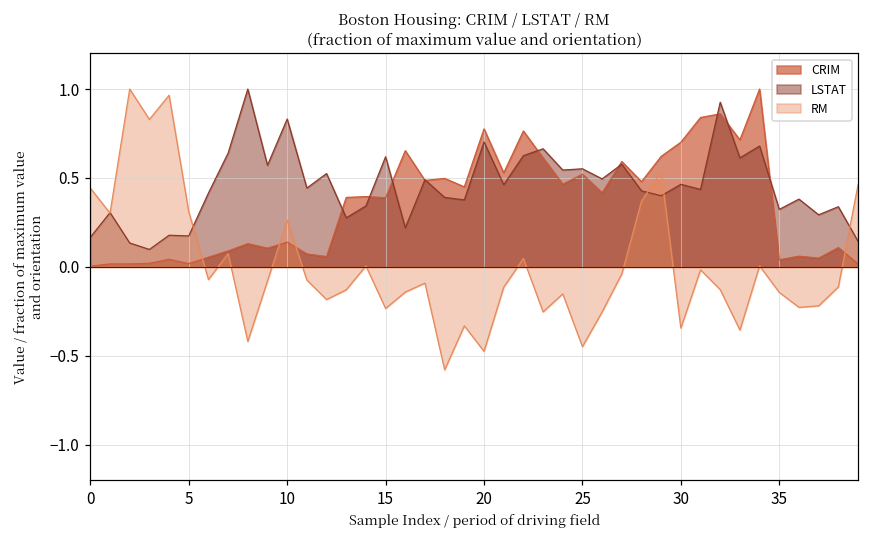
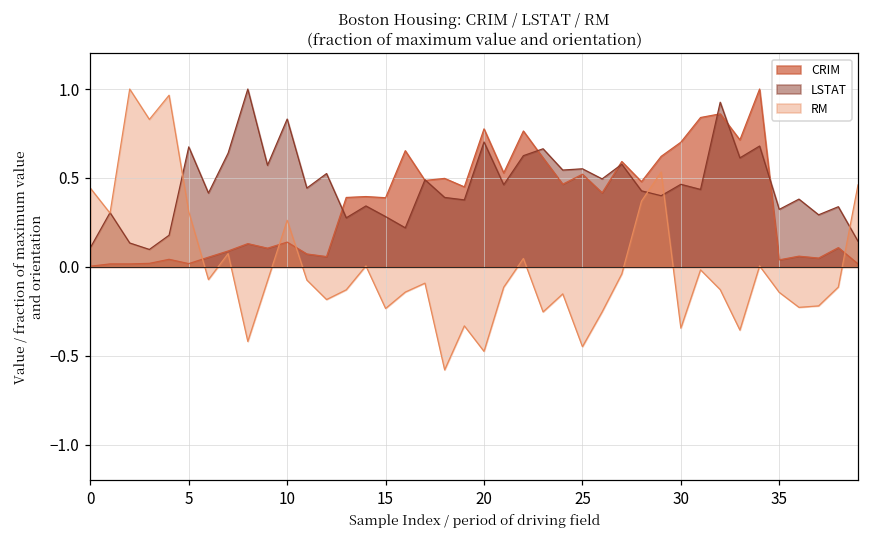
LSTAT, 0: 0.17 -> 0.11
LSTAT, 5: 0.17 -> 0.67
LSTAT, 15: 0.62 -> 0.28
